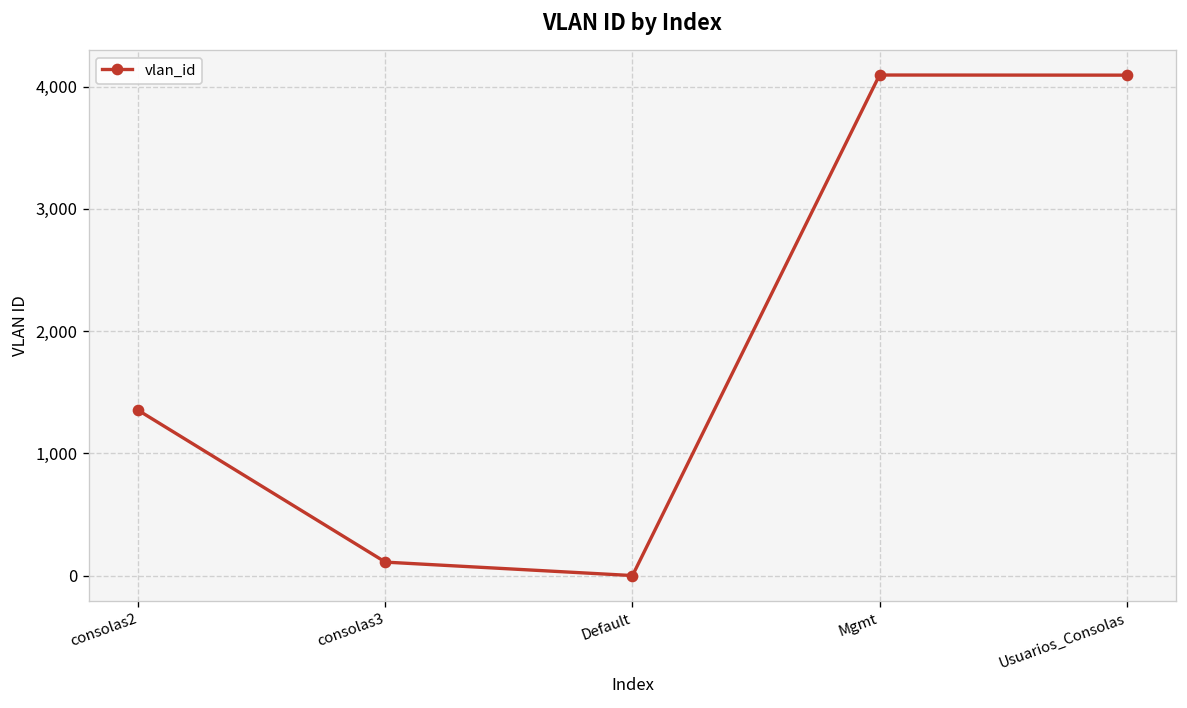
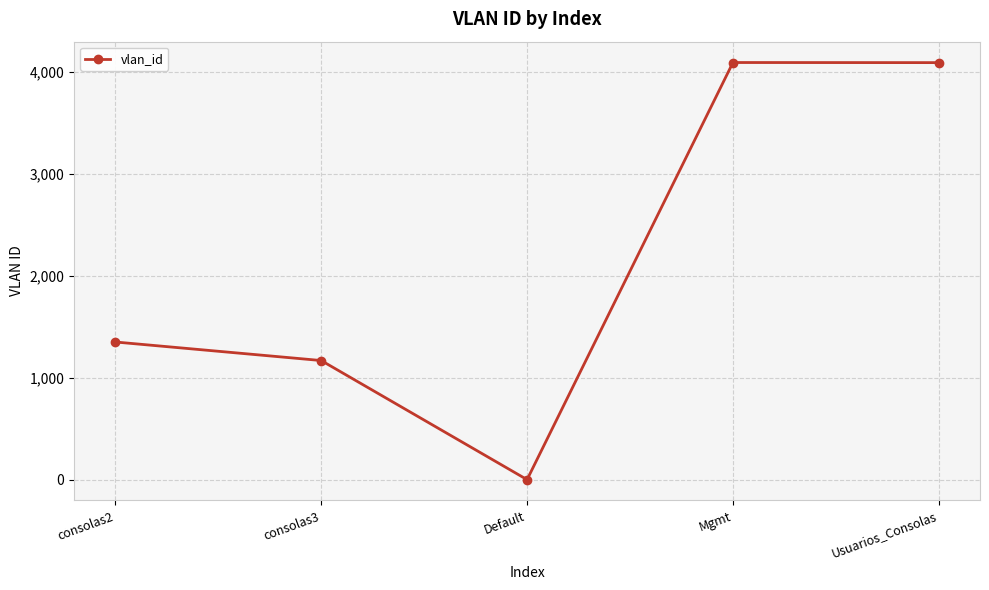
consolas3: 110 -> 1,170
